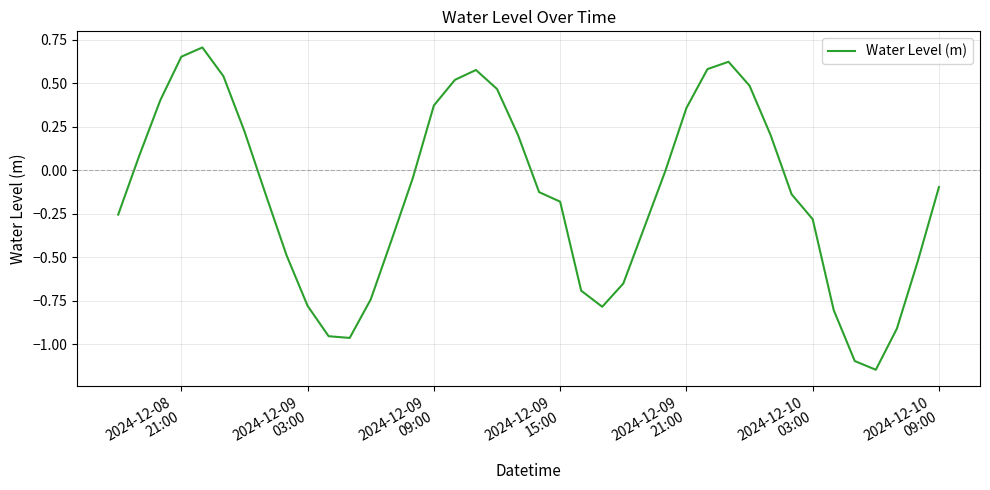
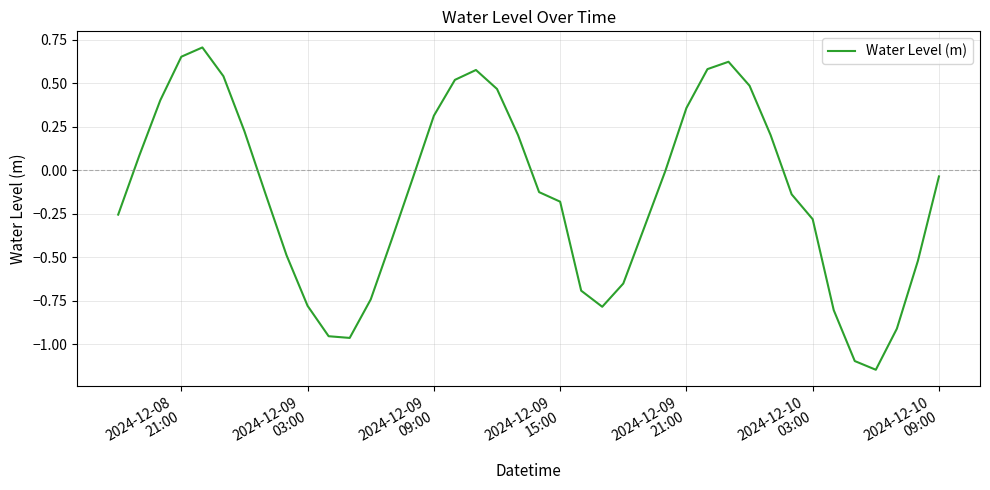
2024-12-09 09:00: 0.37 -> 0.31
2024-12-10 09:00: -0.10 -> -0.03
